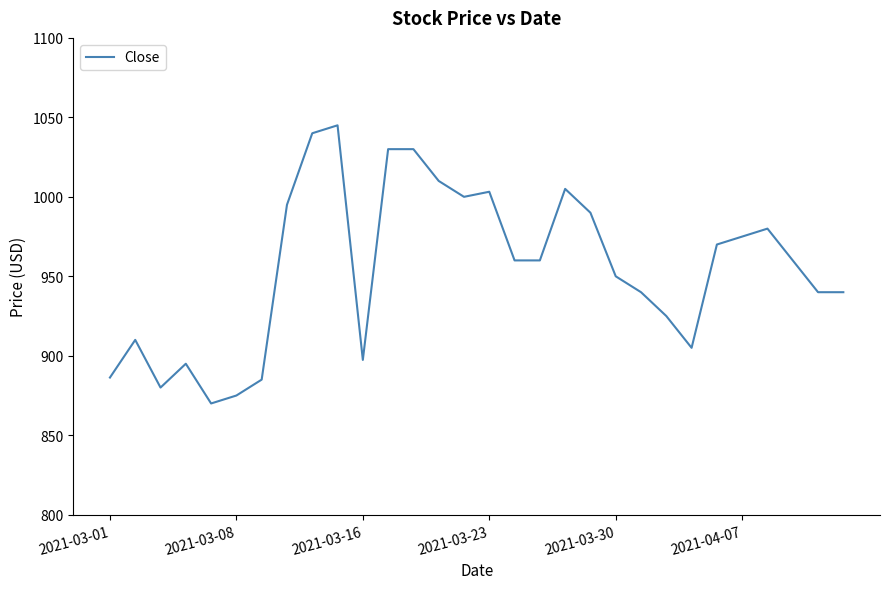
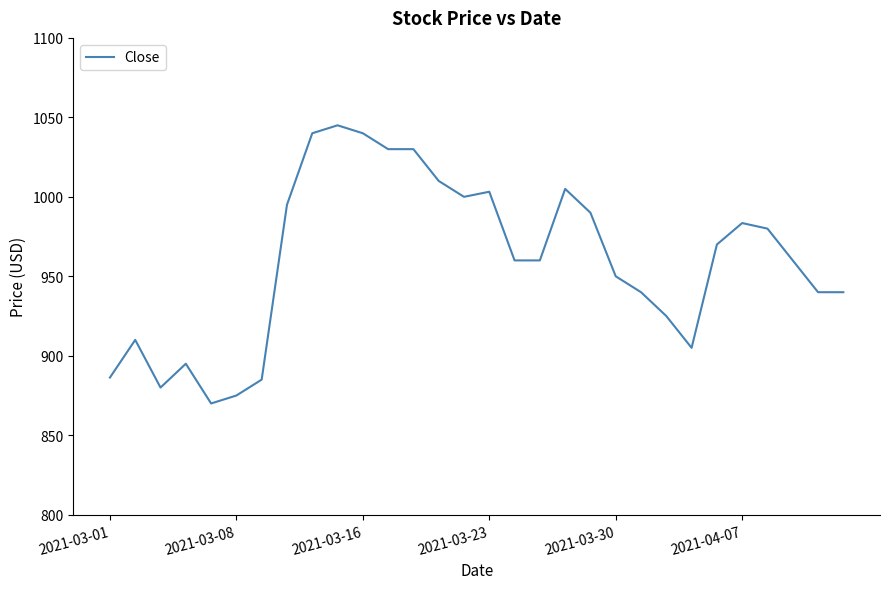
2021-03-16: 897 -> 1040
2021-04-07: 975 -> 984
